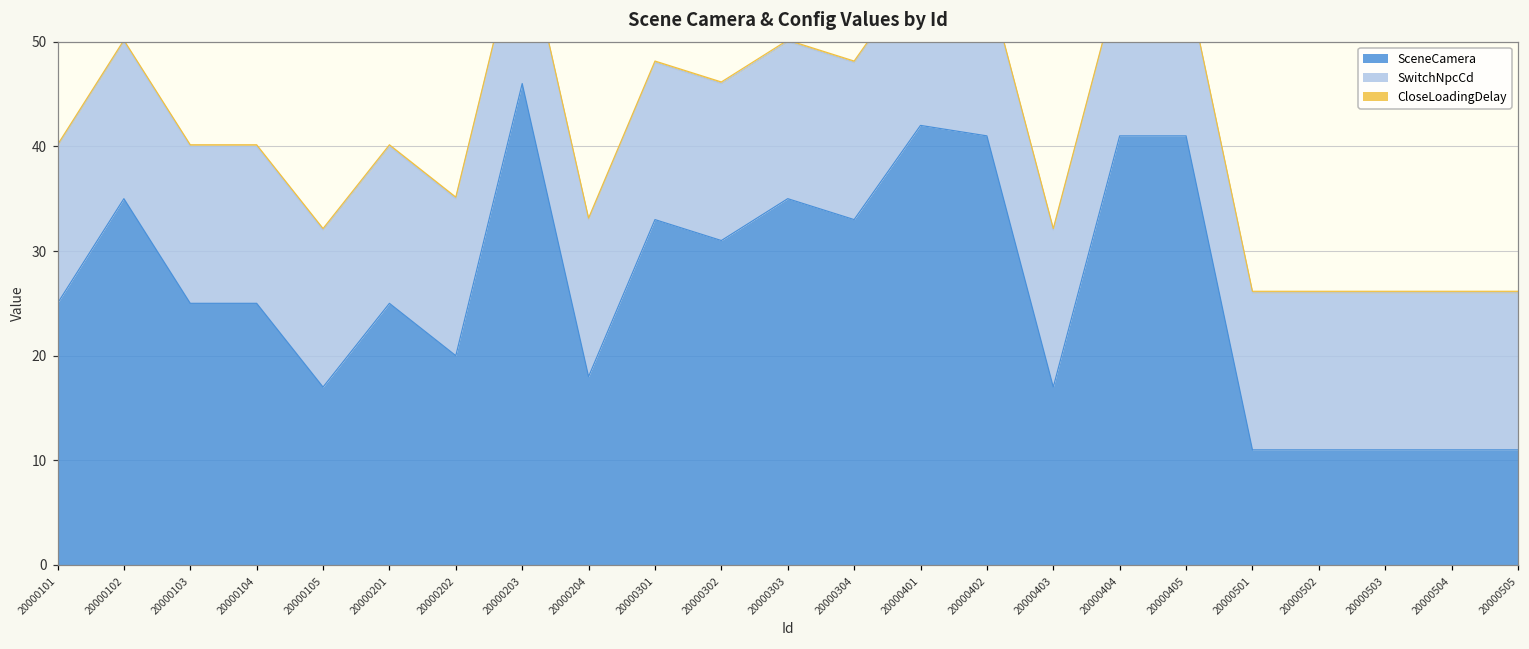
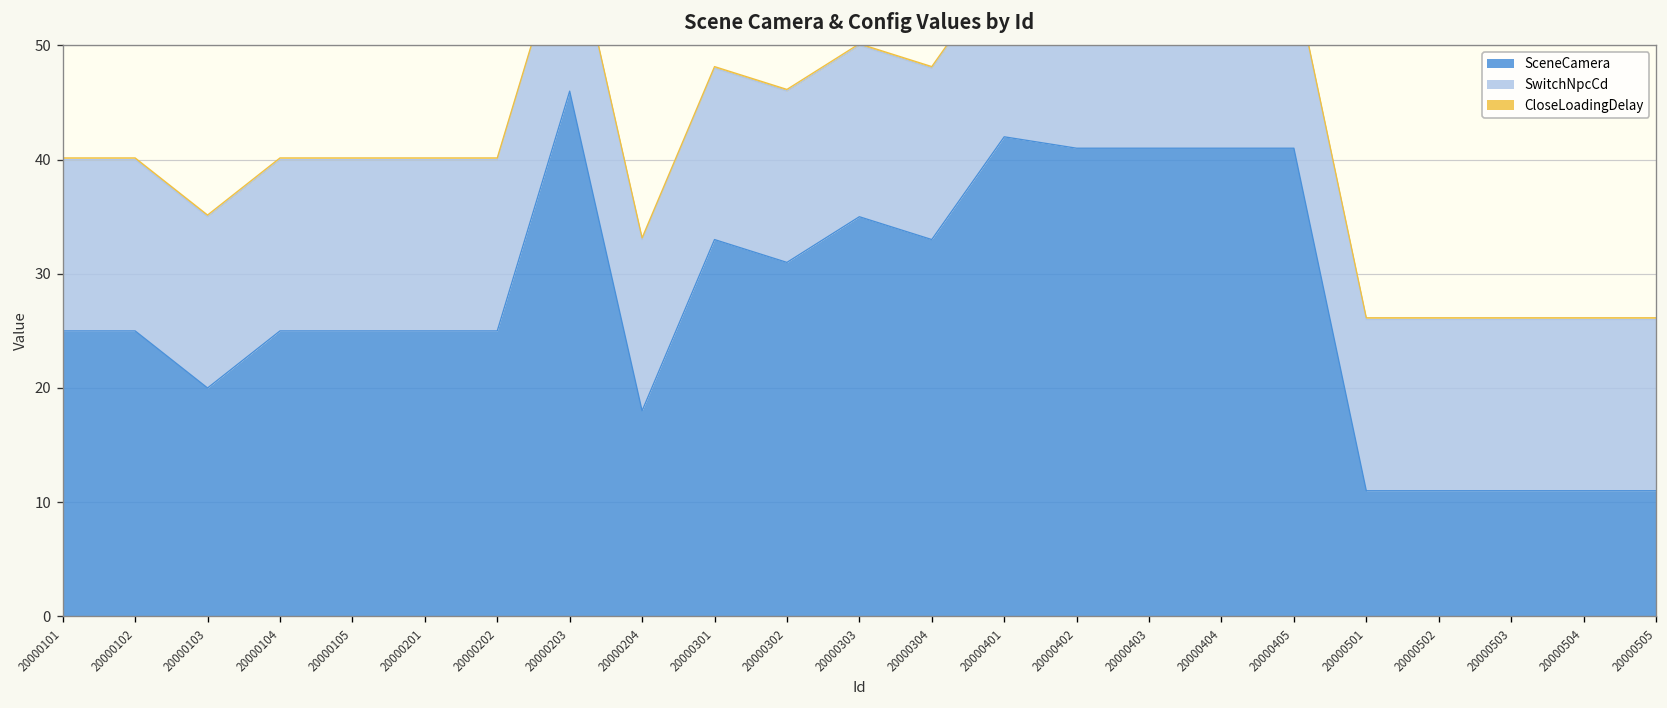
SceneCamera, 20000102: 35 -> 25
SceneCamera, 20000103: 25 -> 20
SceneCamera, 20000105: 17 -> 25
SceneCamera, 20000202: 20 -> 25
SceneCamera, 20000403: 17 -> 41
